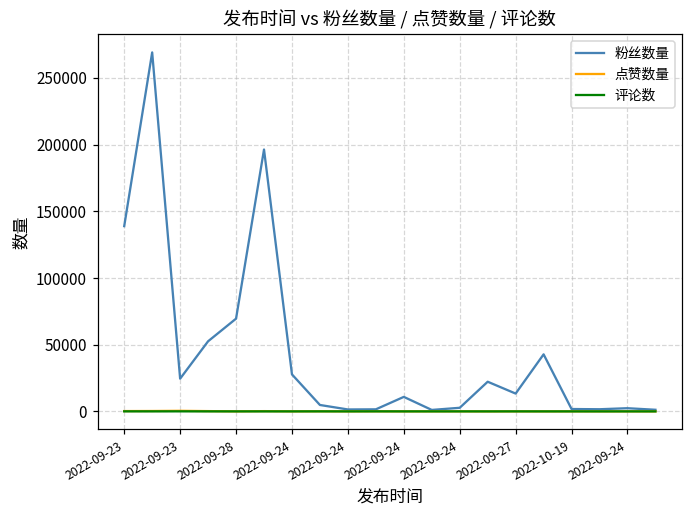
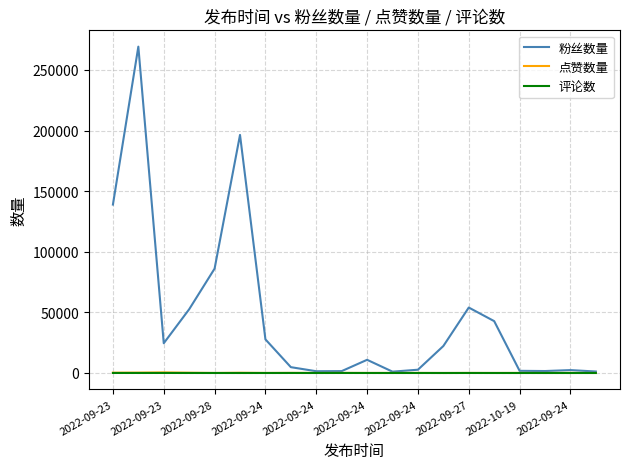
粉丝数量, 2022-09-28: 70000 -> 86000
粉丝数量, 2022-09-27: 13000 -> 54000
